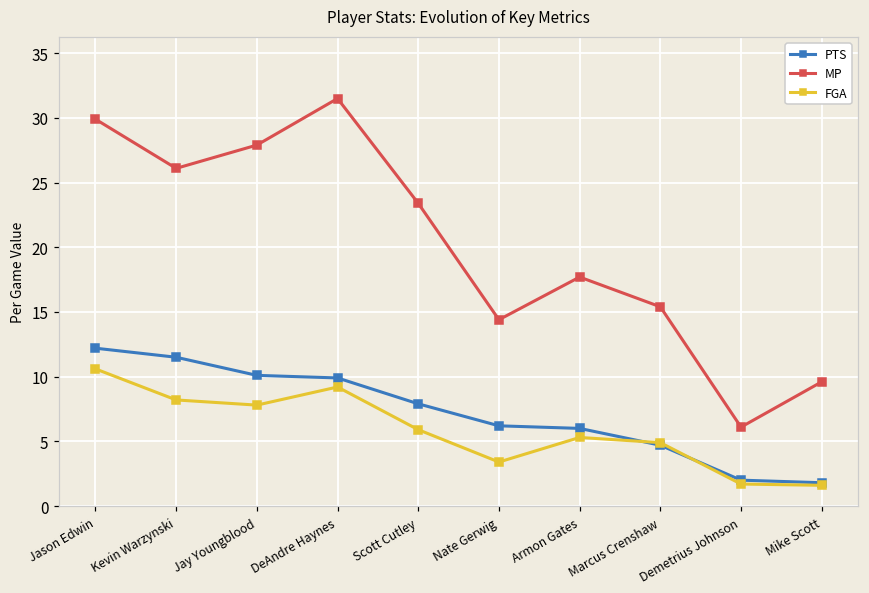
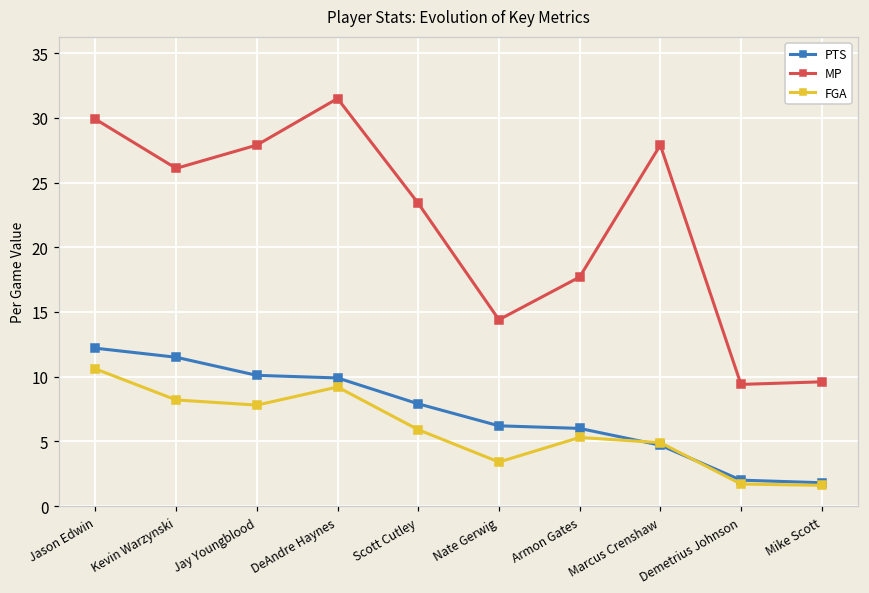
MP, Marcus Crenshaw: 15.4 -> 27.9
MP, Demetrius Johnson: 6.1 -> 9.4
